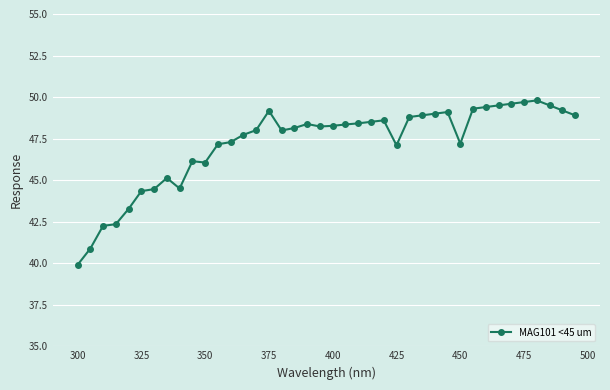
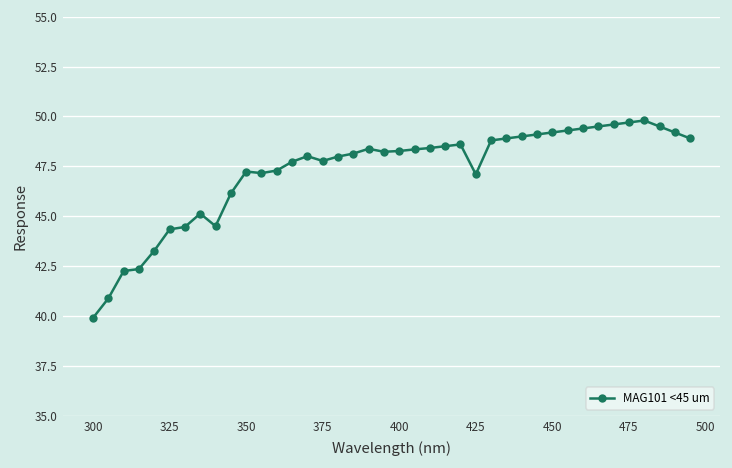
350: 46.1 -> 47.2
375: 49.2 -> 47.8
450: 47.2 -> 49.2
